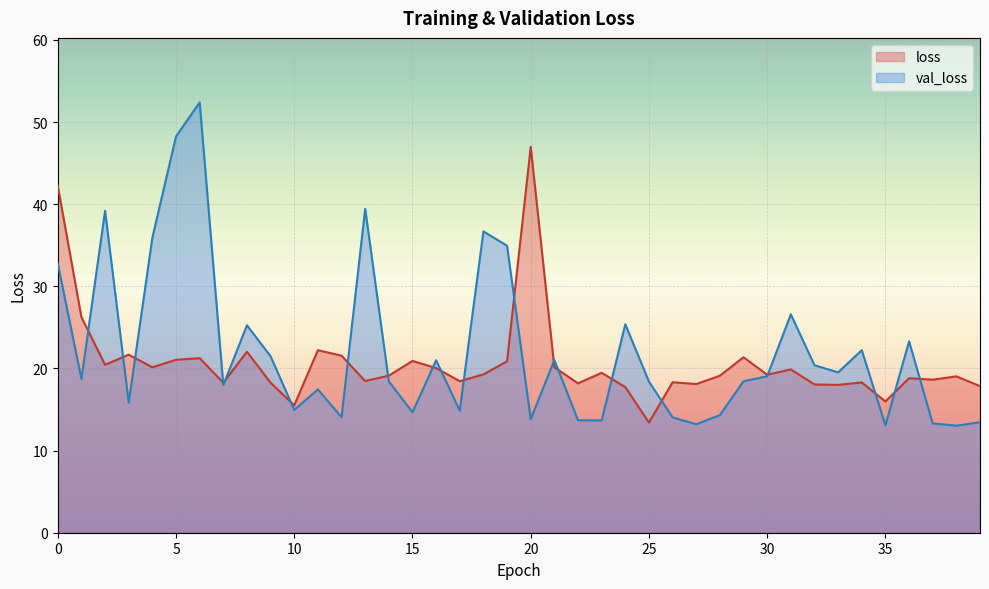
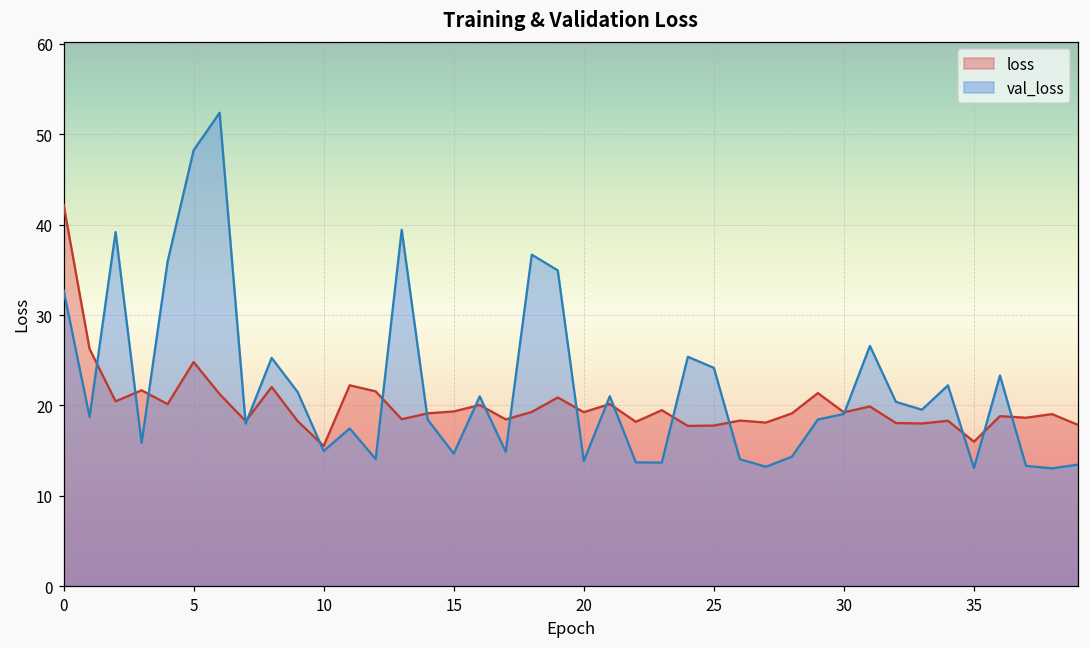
loss, 5: 21 -> 25
loss, 15: 21 -> 19
loss, 20: 47 -> 19
loss, 25: 13 -> 18
val_loss, 25: 18 -> 24
